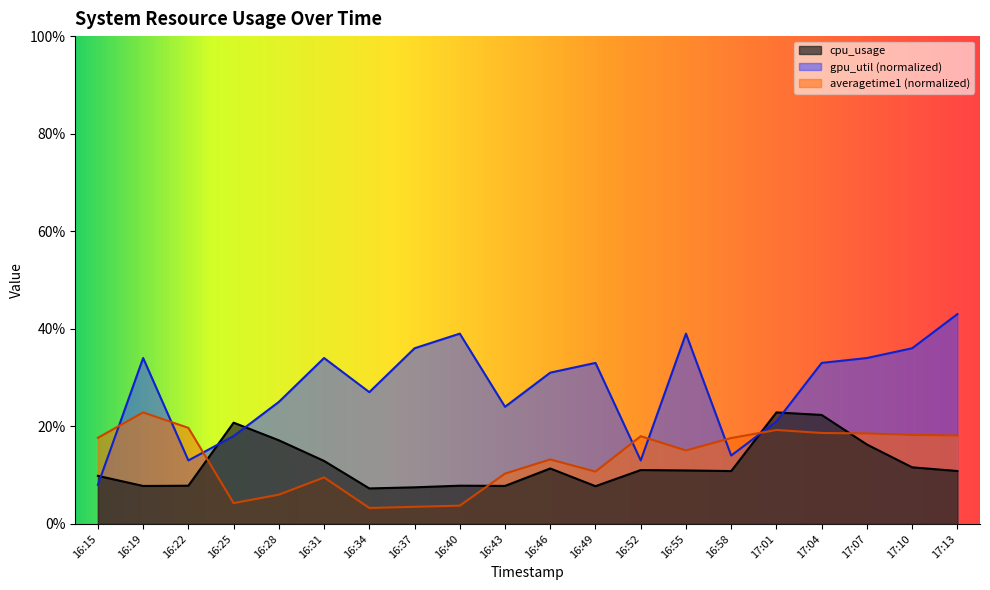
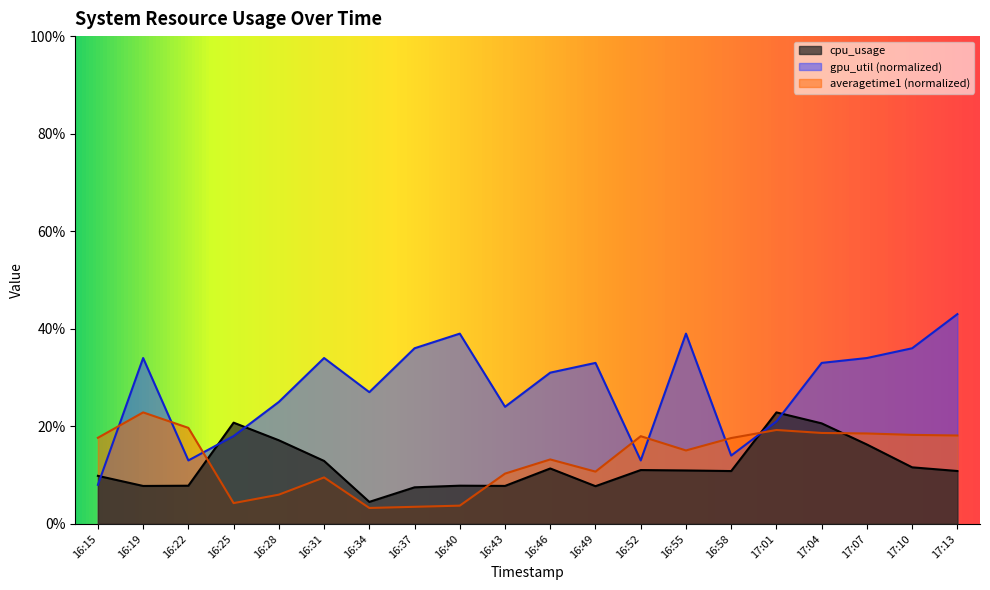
cpu_usage, 16:34: 7% -> 5%
cpu_usage, 17:04: 22% -> 21%
